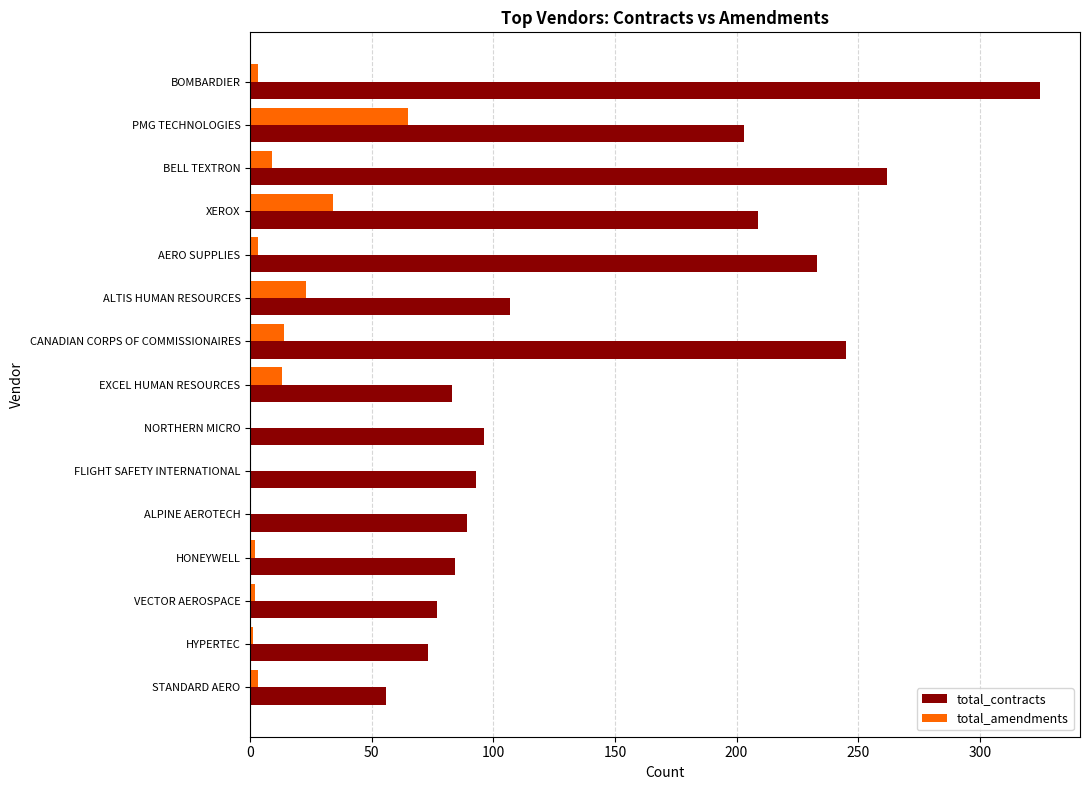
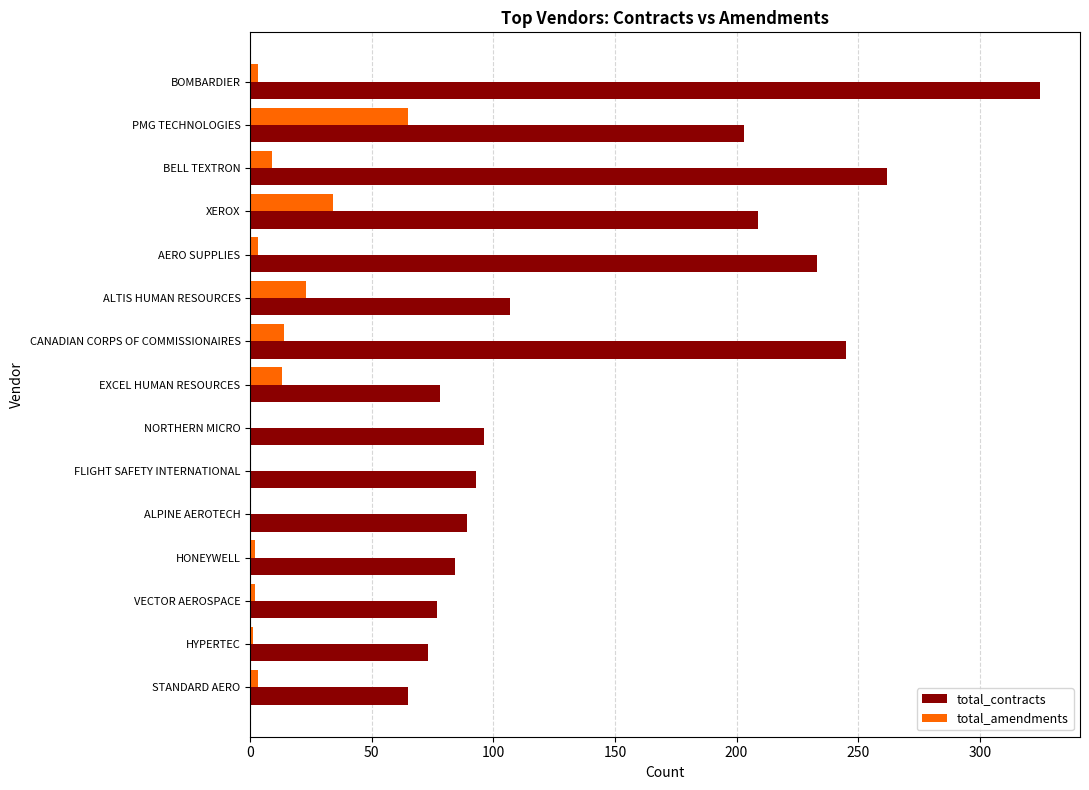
total_contracts, EXCEL HUMAN RESOURCES: 83 -> 78
total_contracts, STANDARD AERO: 56 -> 65
